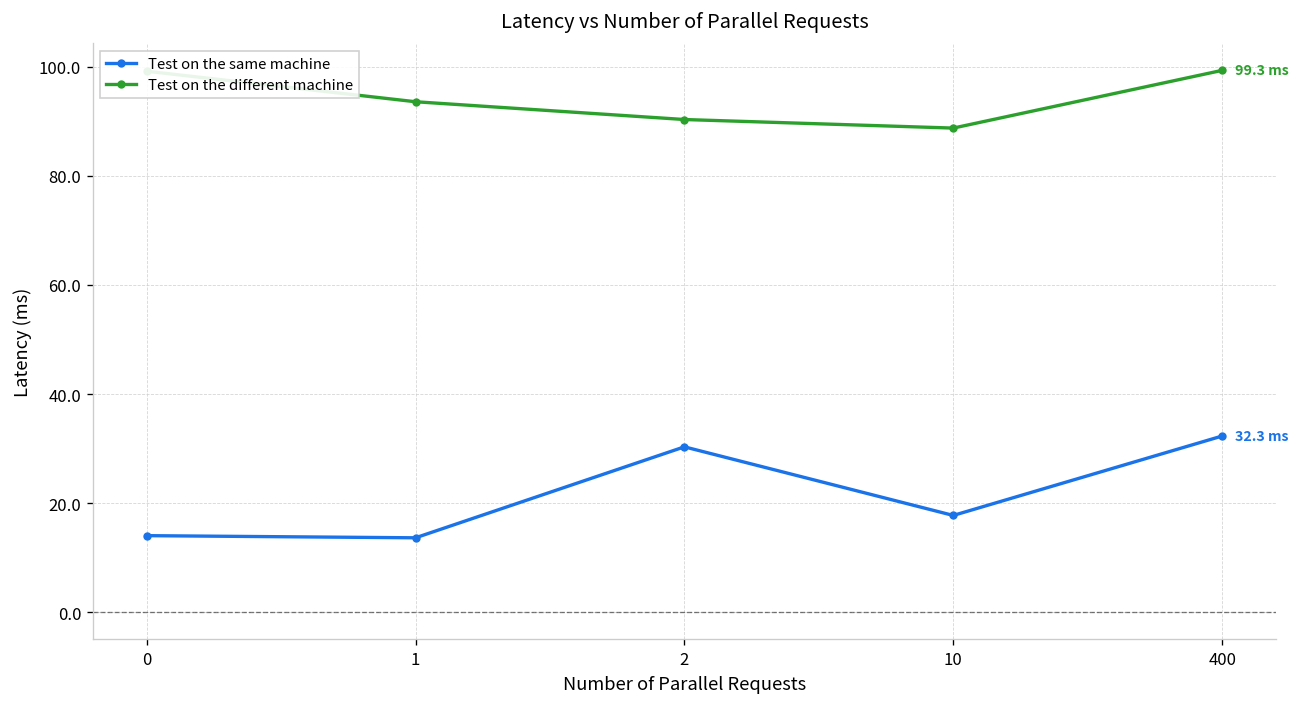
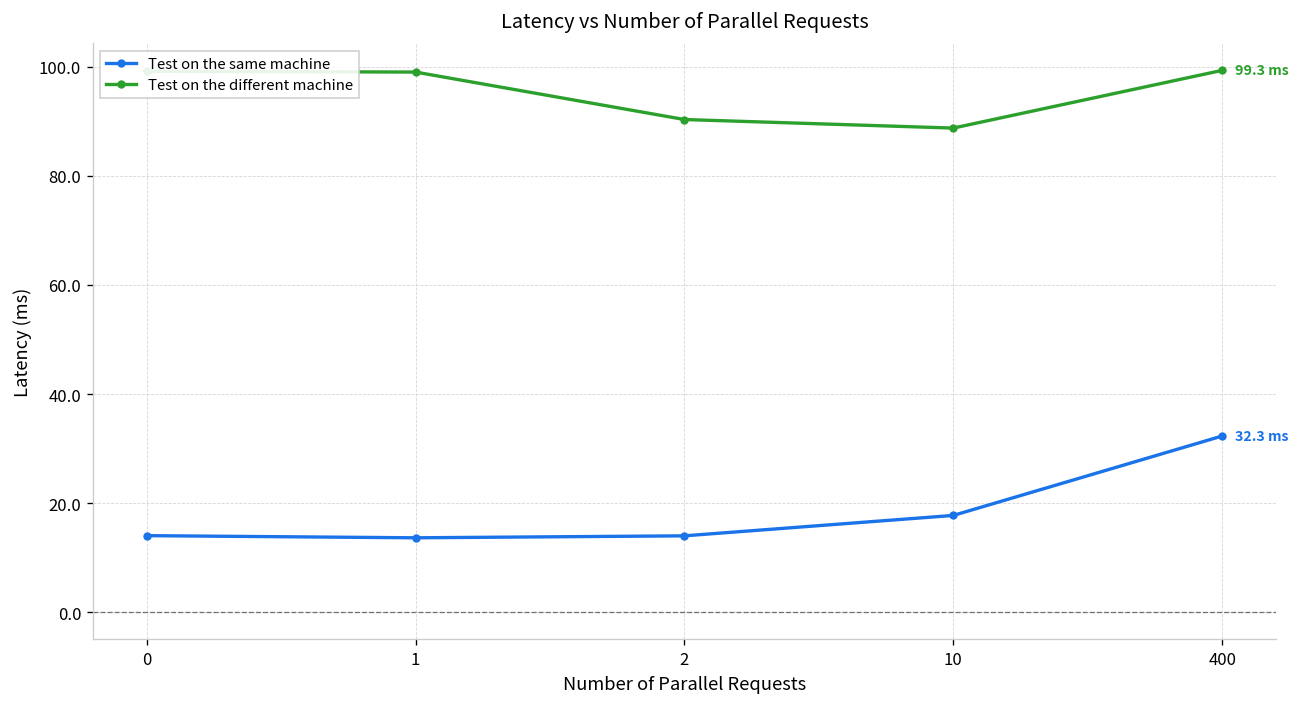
Test on the different machine, 1: 94 -> 99
Test on the same machine, 2: 30 -> 14
